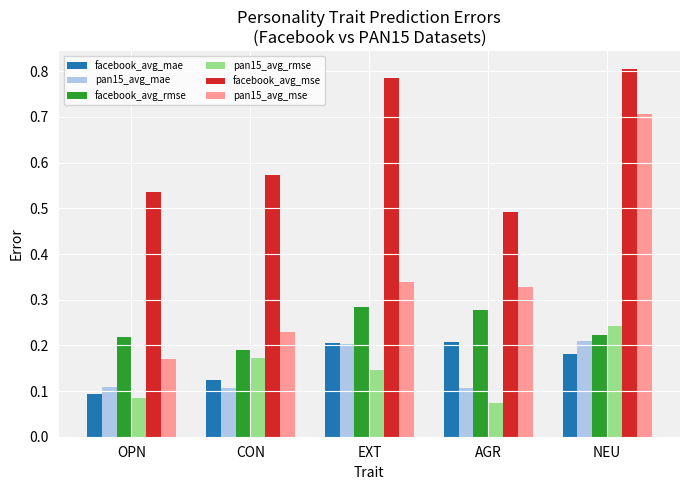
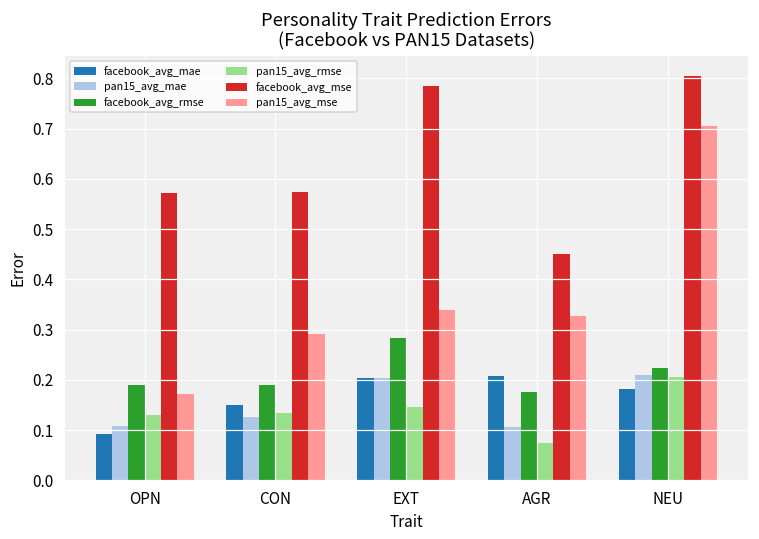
facebook_avg_rmse, OPN: 0.22 -> 0.19
pan15_avg_rmse, OPN: 0.08 -> 0.13
facebook_avg_mse, OPN: 0.54 -> 0.57
facebook_avg_mae, CON: 0.13 -> 0.15
pan15_avg_mae, CON: 0.11 -> 0.13
pan15_avg_rmse, CON: 0.17 -> 0.13
pan15_avg_mse, CON: 0.23 -> 0.29
facebook_avg_rmse, AGR: 0.28 -> 0.18
facebook_avg_mse, AGR: 0.49 -> 0.45
pan15_avg_rmse, NEU: 0.24 -> 0.21
